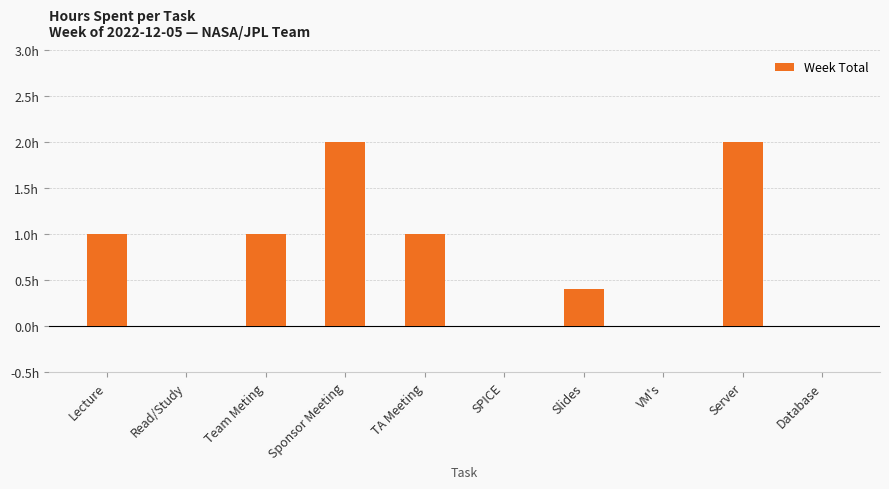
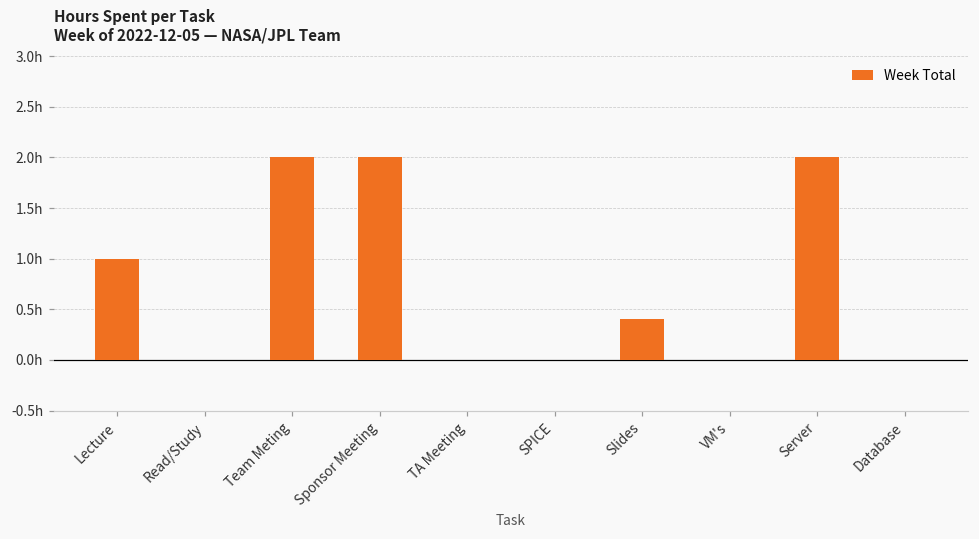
Team Meting: 1h -> 2h
TA Meeting: 1h -> 0h
